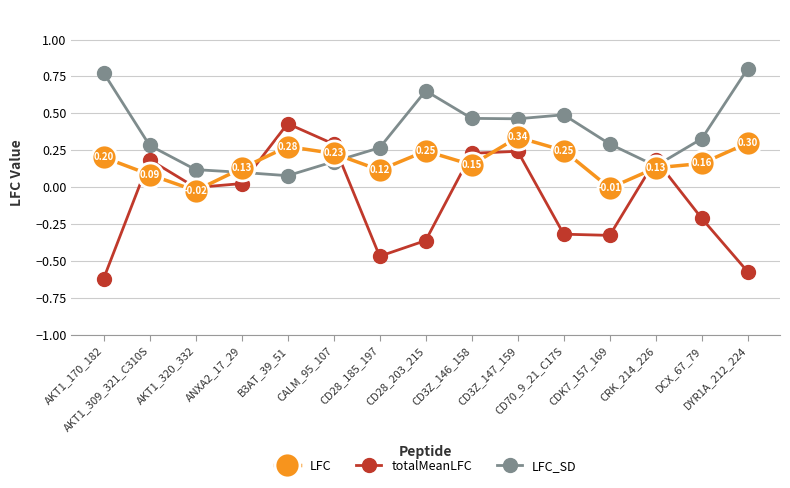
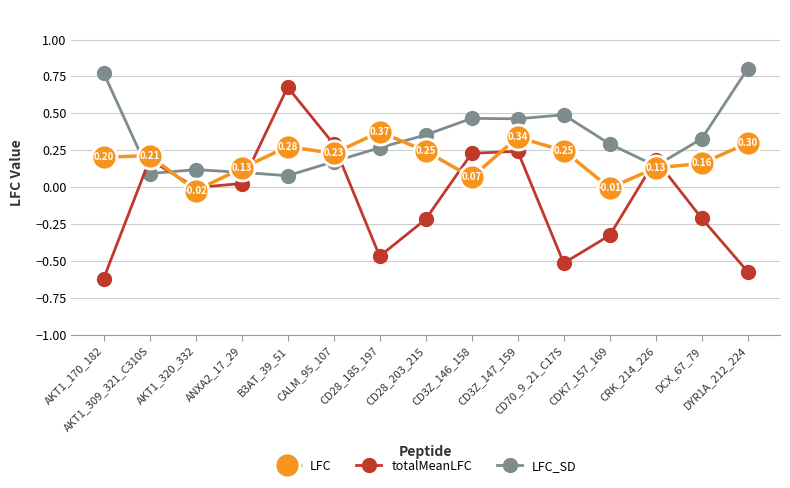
LFC, AKT1_309_321_C310S: 0.09 -> 0.21
LFC_SD, AKT1_309_321_C310S: 0.28 -> 0.09
totalMeanLFC, B3AT_39_51: 0.43 -> 0.68
LFC, CD28_185_197: 0.12 -> 0.37
totalMeanLFC, CD28_203_215: -0.36 -> -0.22
LFC_SD, CD28_203_215: 0.65 -> 0.35
LFC, CD3Z_146_158: 0.15 -> 0.07
totalMeanLFC, CD70_9_21_C17S: -0.32 -> -0.51
